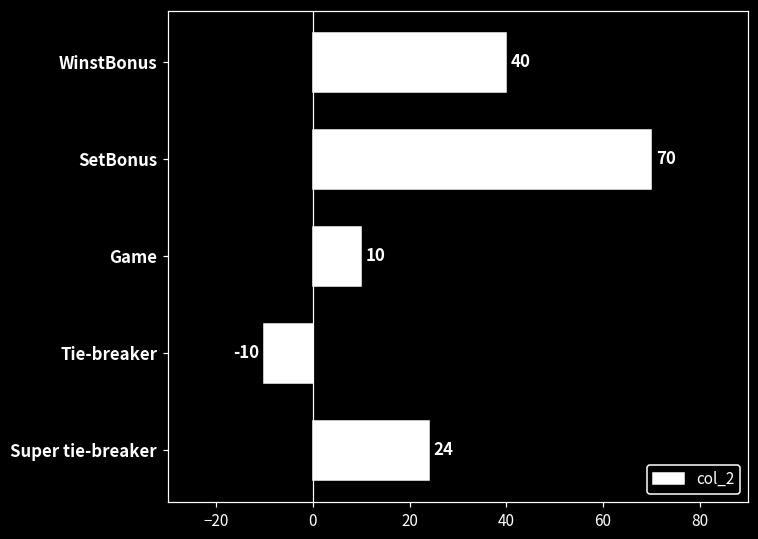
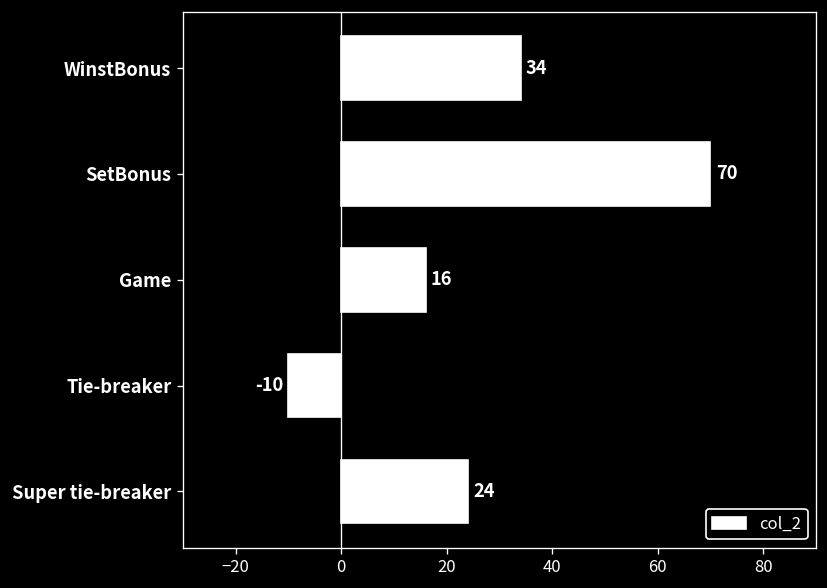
WinstBonus: 40 -> 34
Game: 10 -> 16
